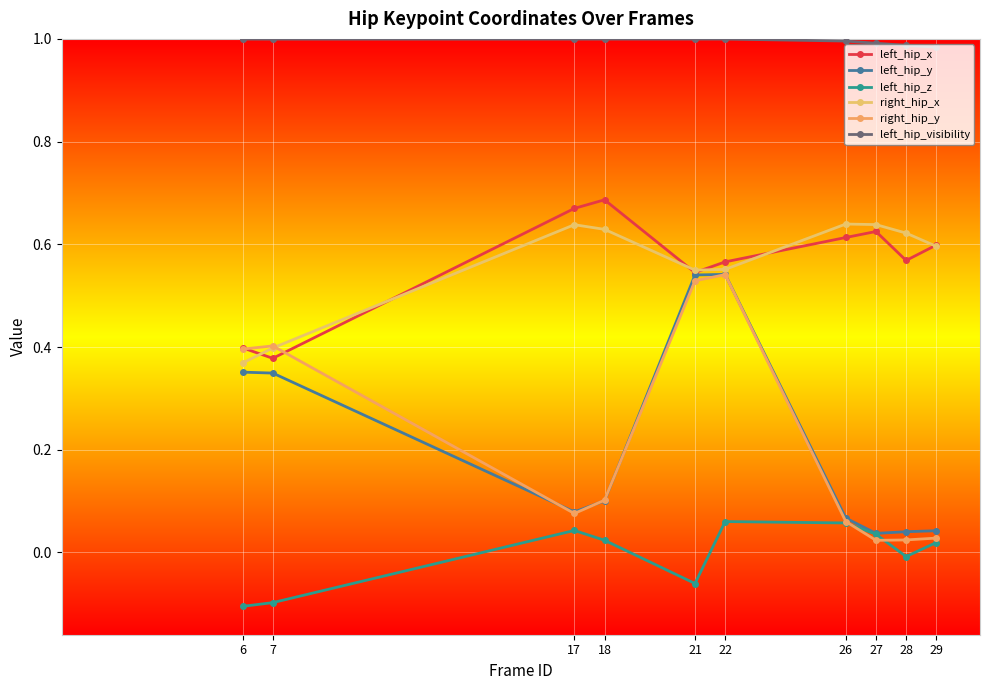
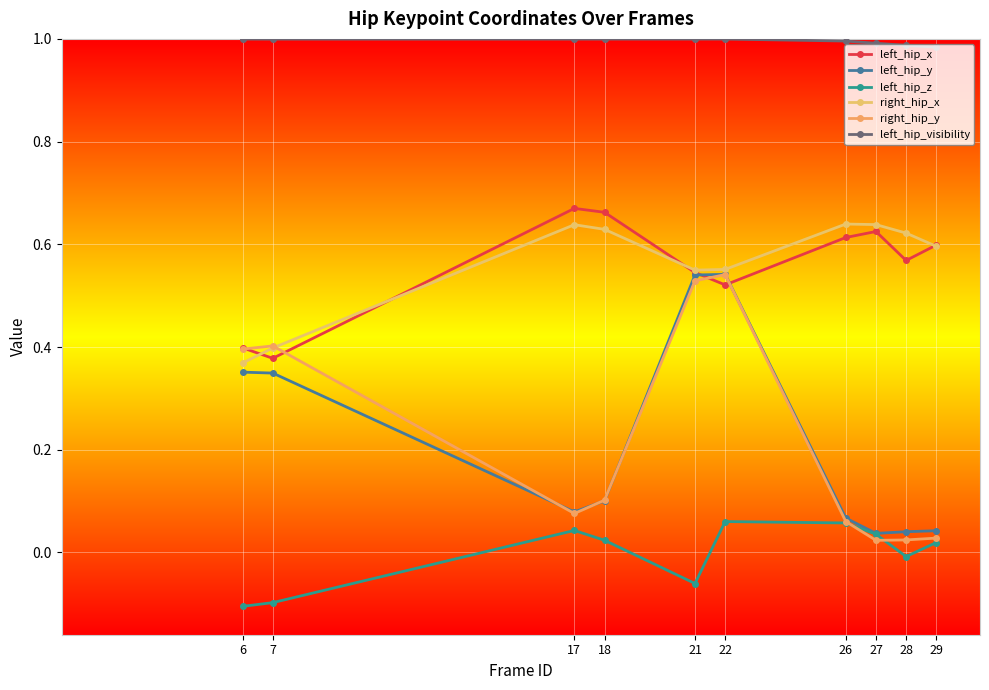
left_hip_x, 18: 0.69 -> 0.66
left_hip_x, 22: 0.57 -> 0.52
